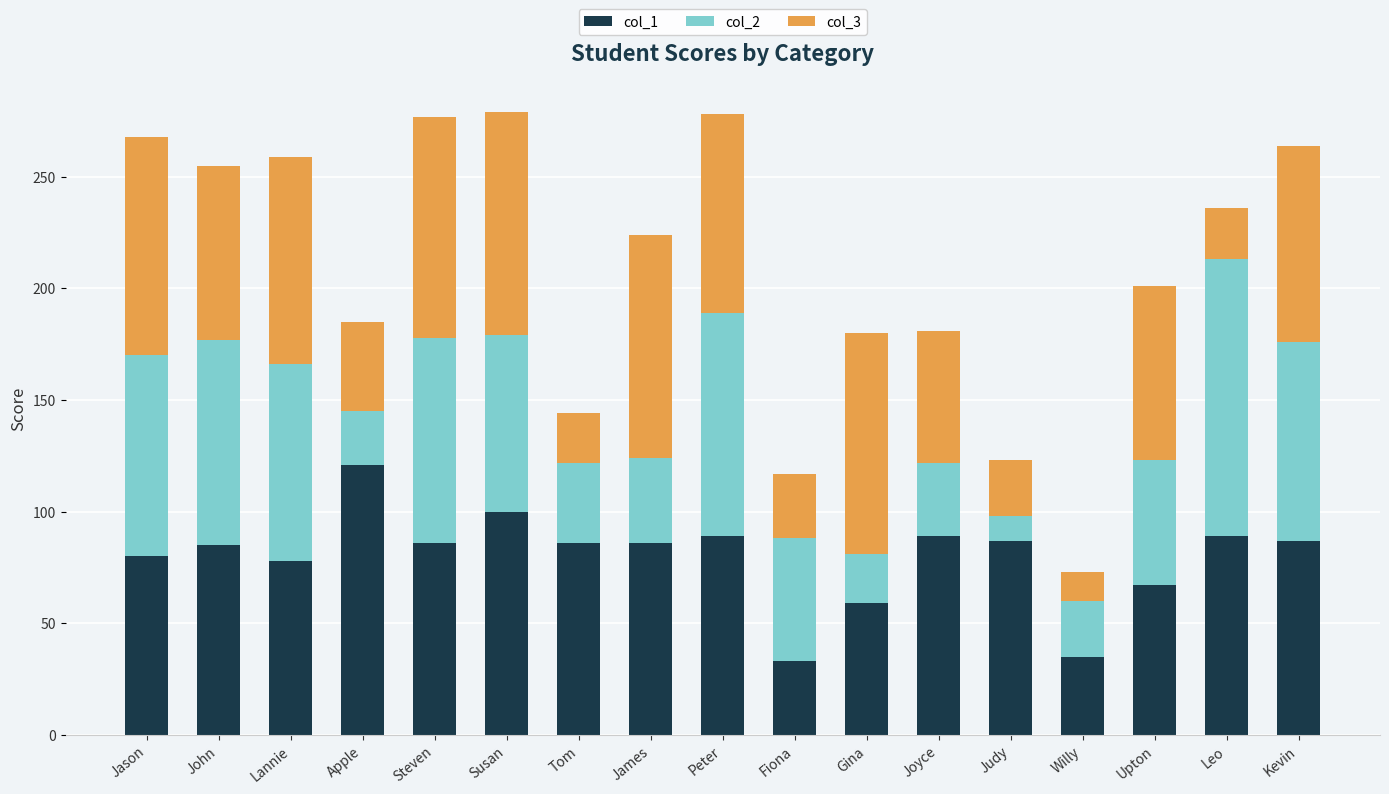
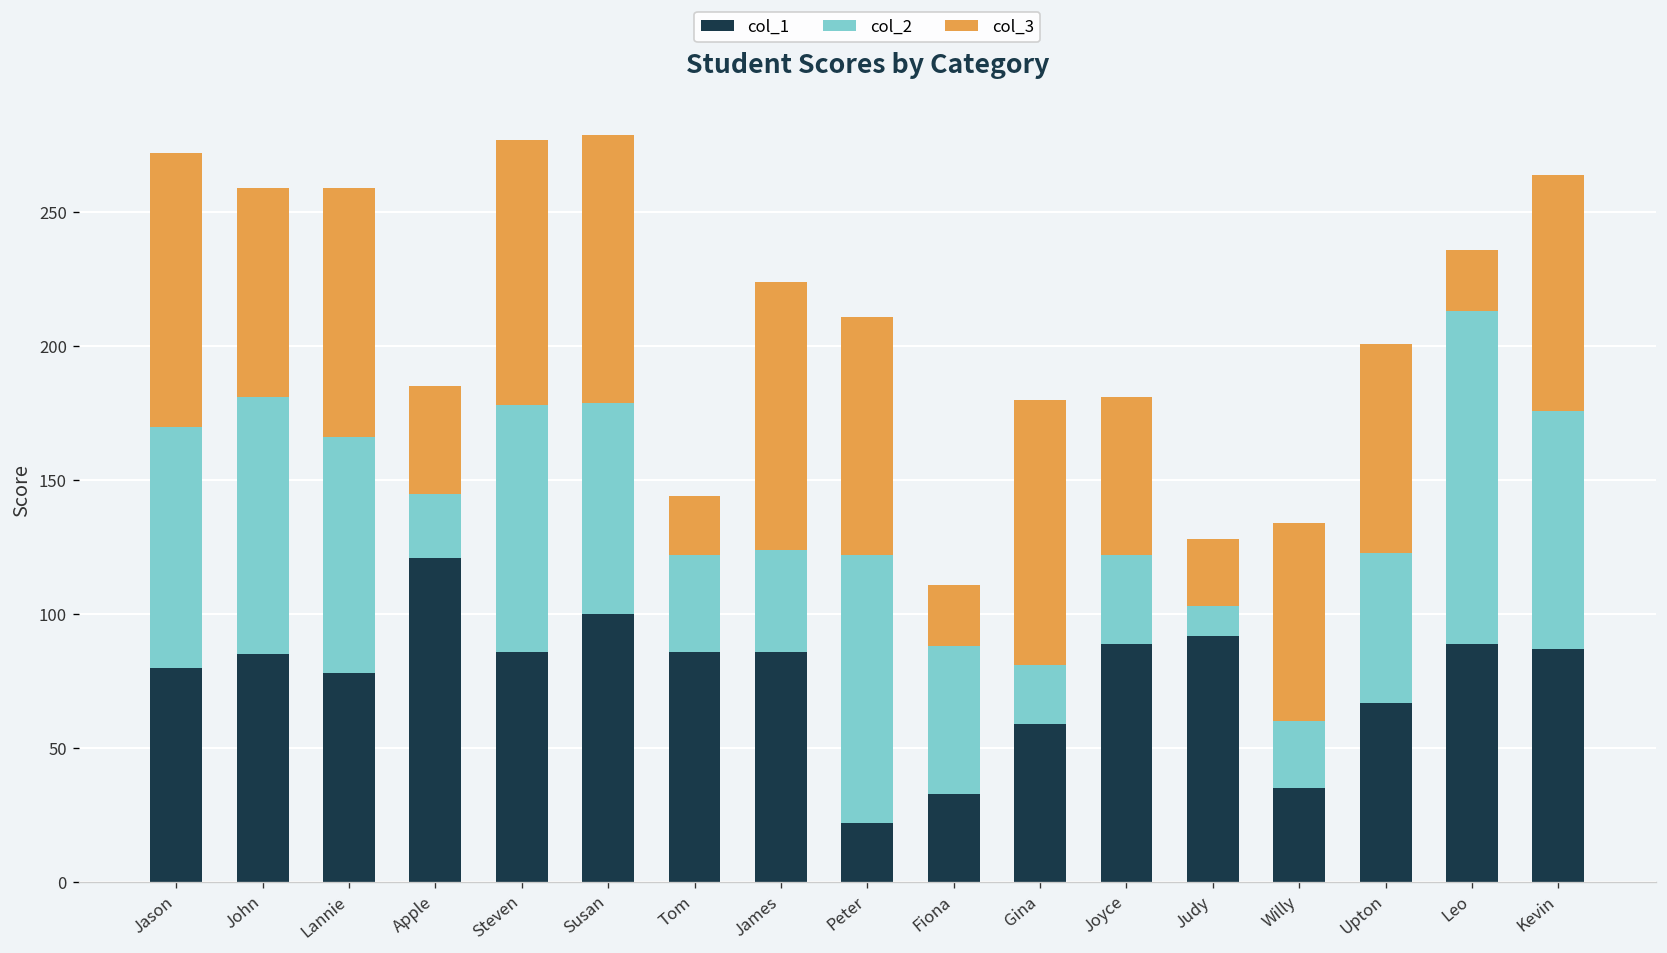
col_3, Jason: 98 -> 102
col_2, John: 92 -> 96
col_1, Peter: 89 -> 22
col_3, Fiona: 29 -> 23
col_1, Judy: 87 -> 92
col_3, Willy: 13 -> 74
